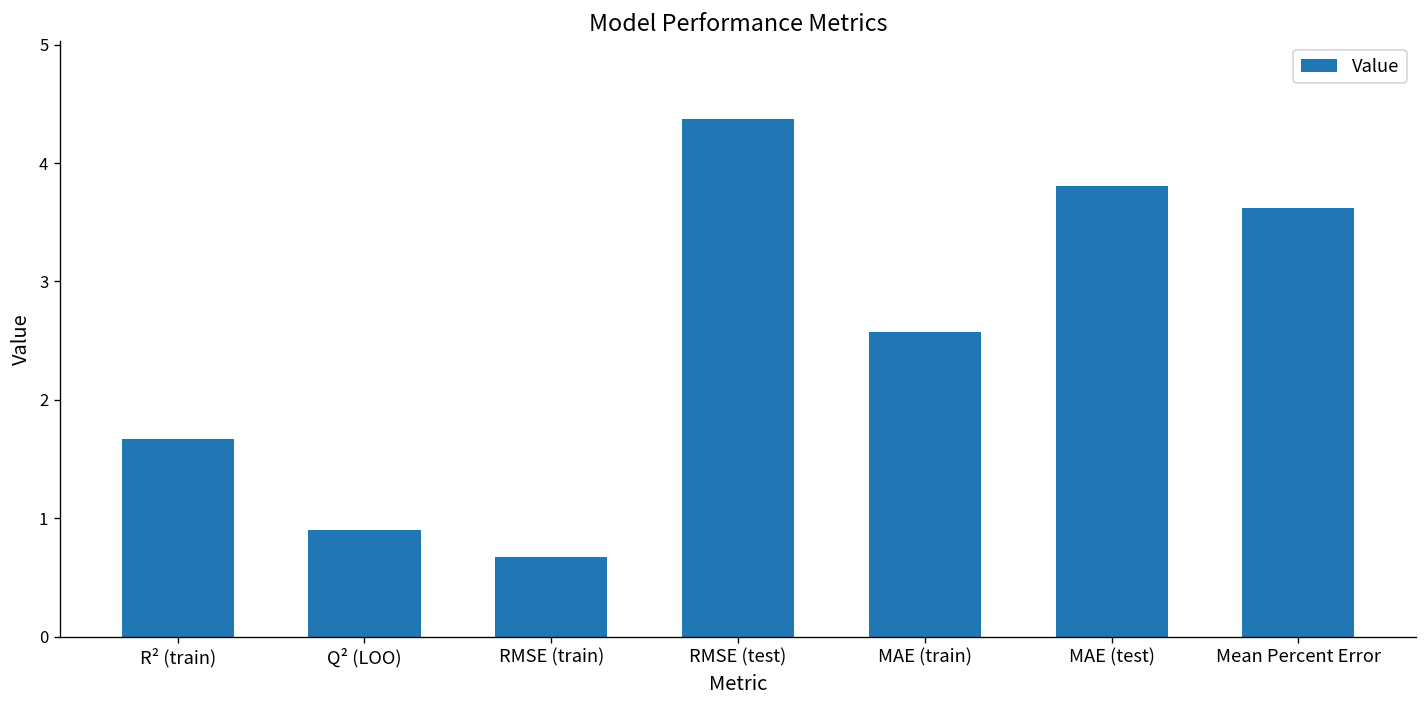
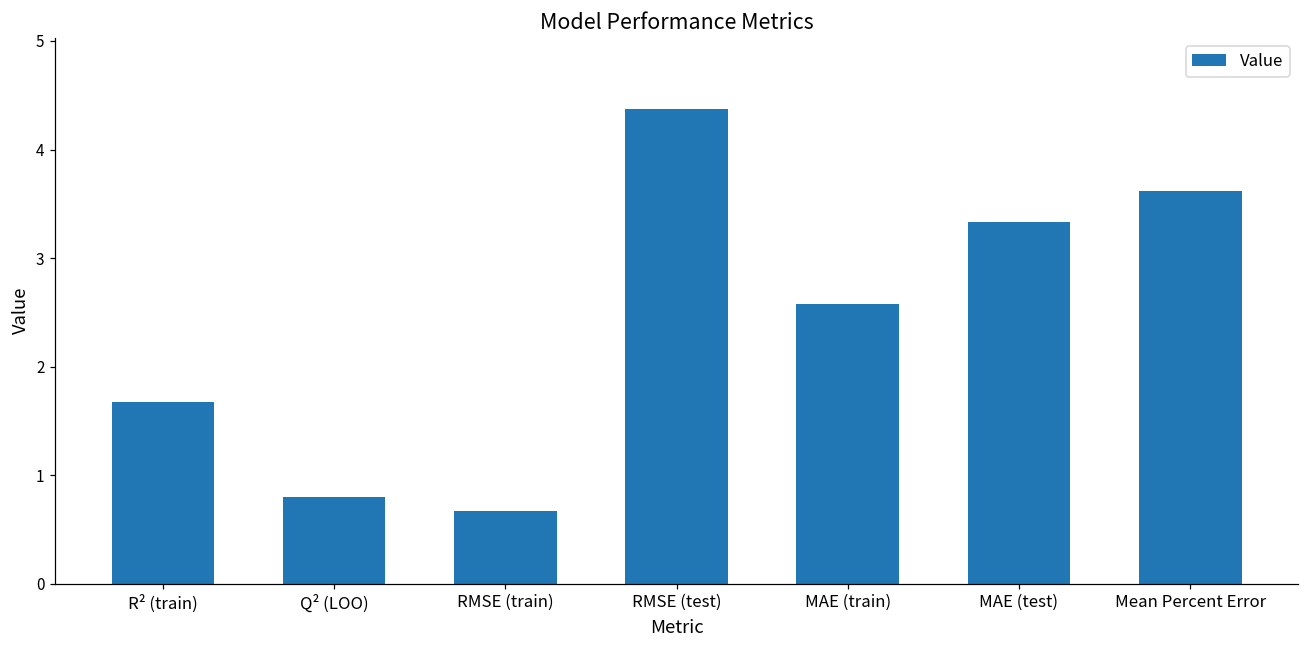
Q² (LOO): 0.9 -> 0.8
MAE (test): 3.8 -> 3.3
